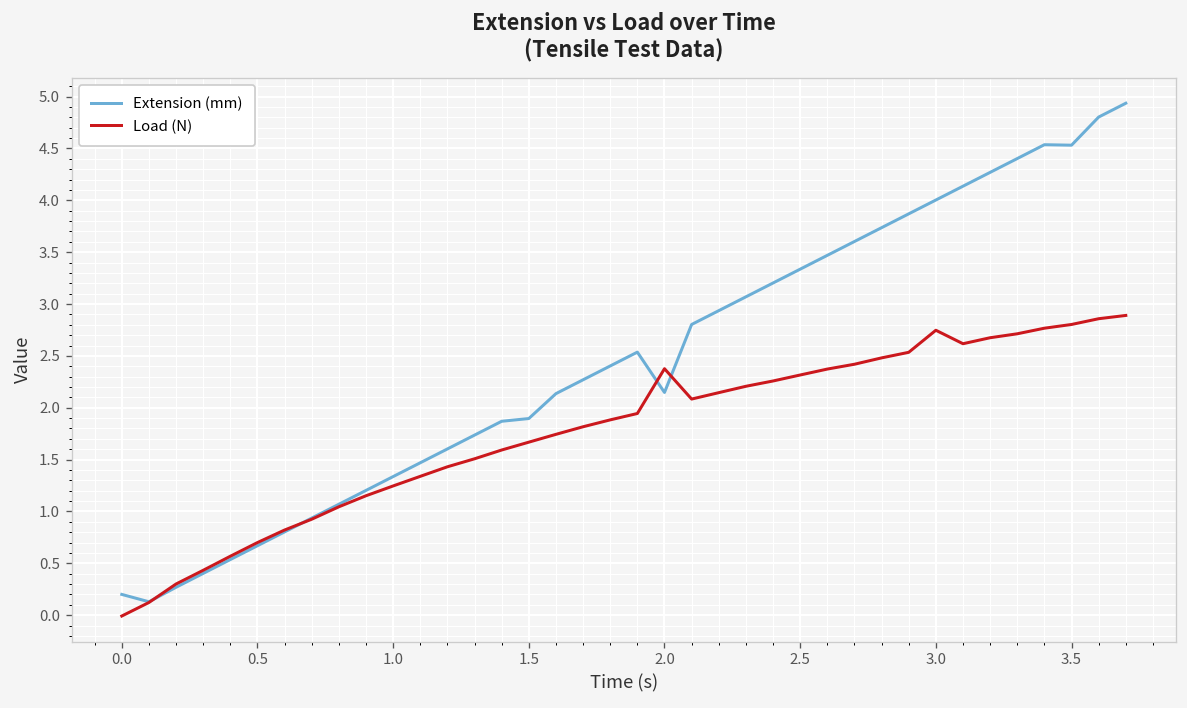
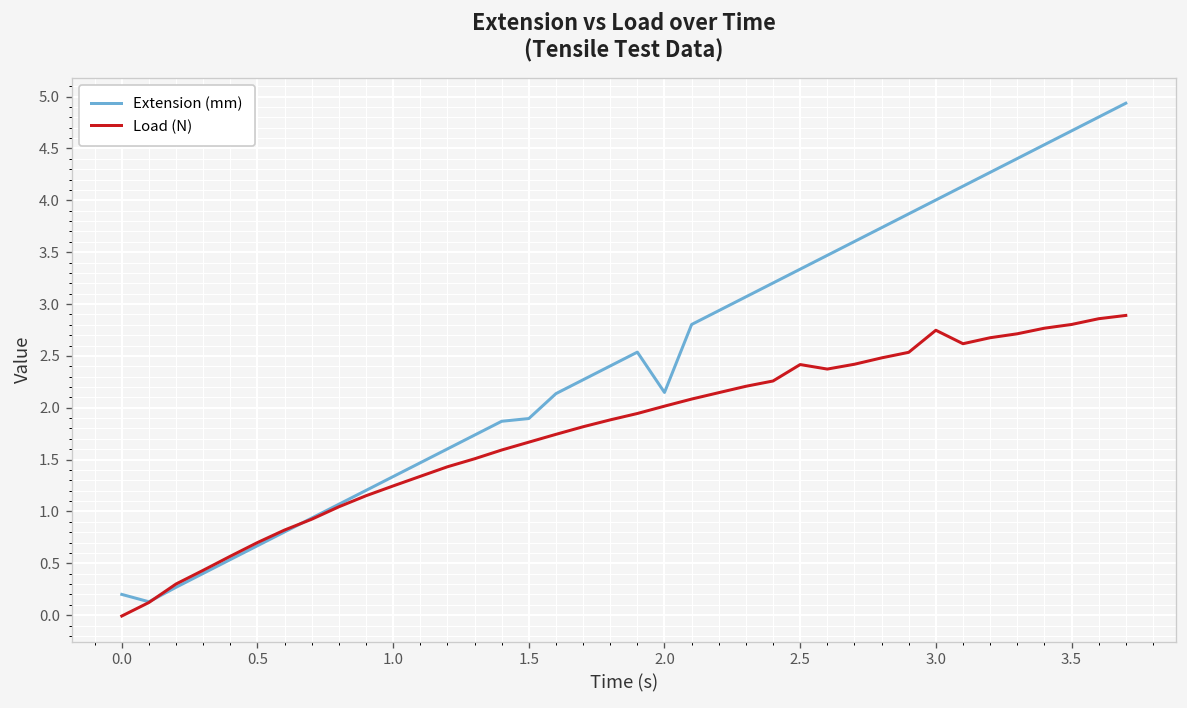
Load (N), 2.0: 2.4 -> 2.0
Load (N), 2.5: 2.3 -> 2.4
Extension (mm), 3.5: 4.5 -> 4.7
